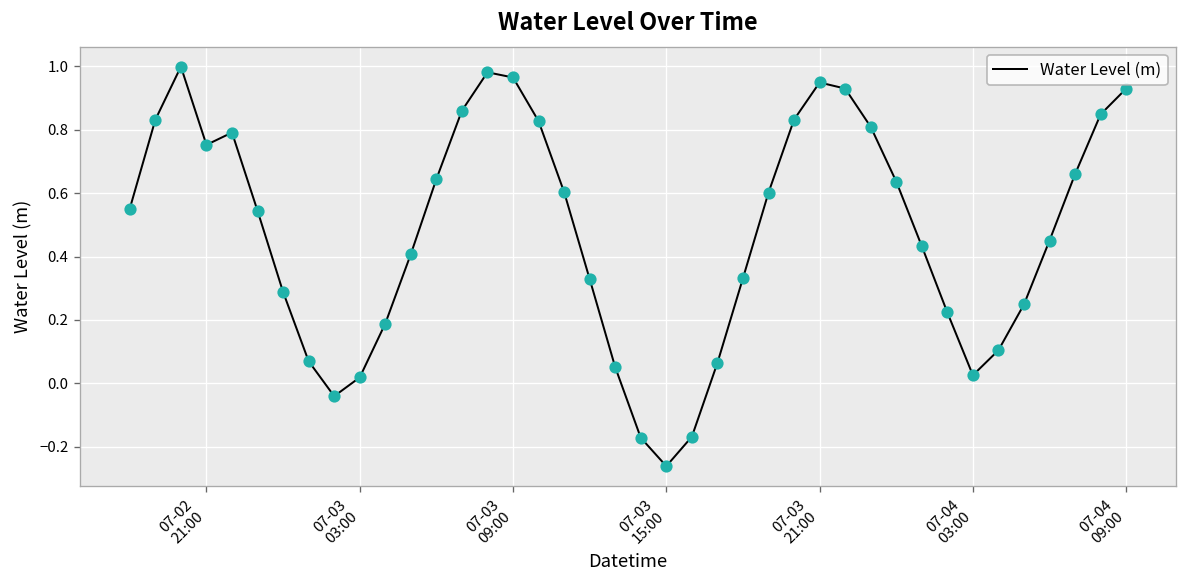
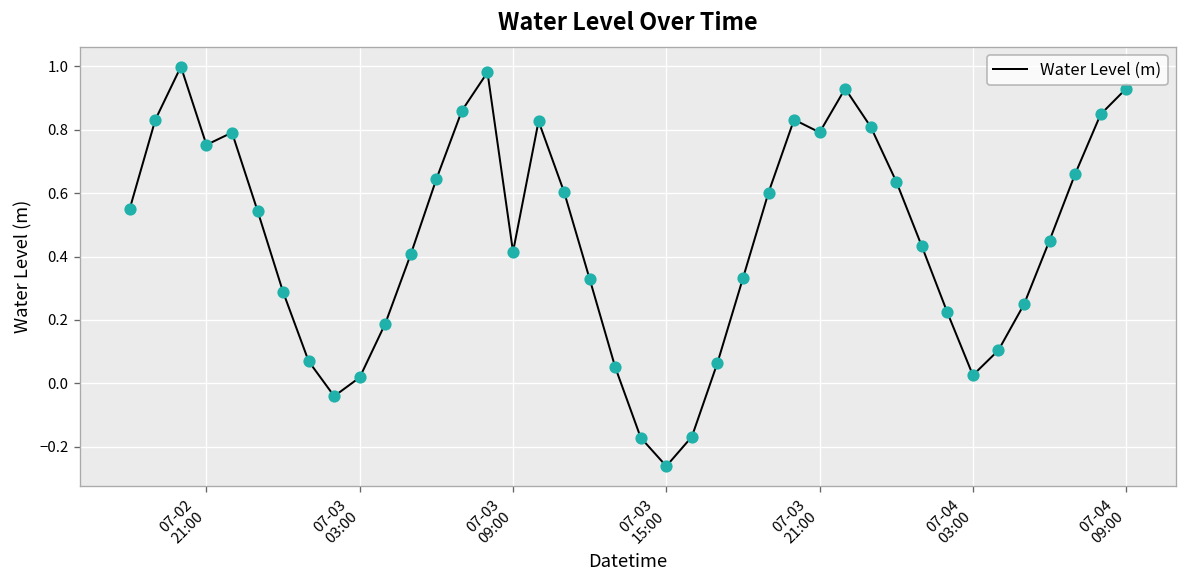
07-03 09:00: 0.97 -> 0.42
07-03 21:00: 0.95 -> 0.79
